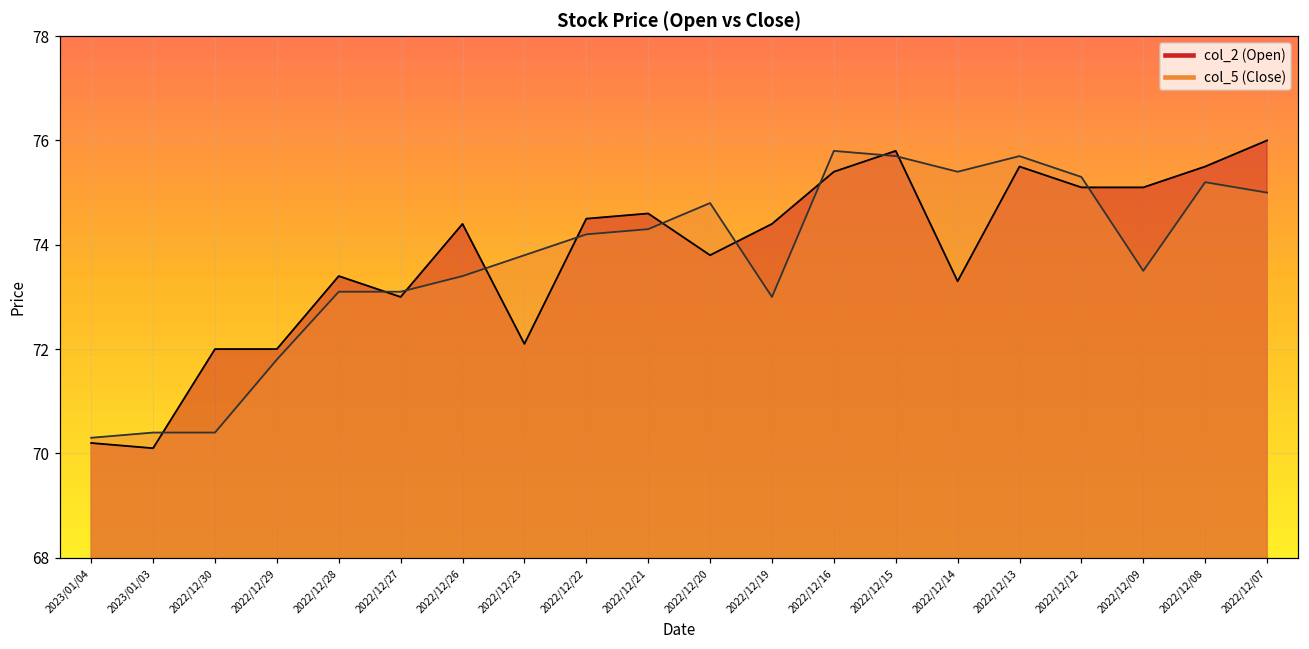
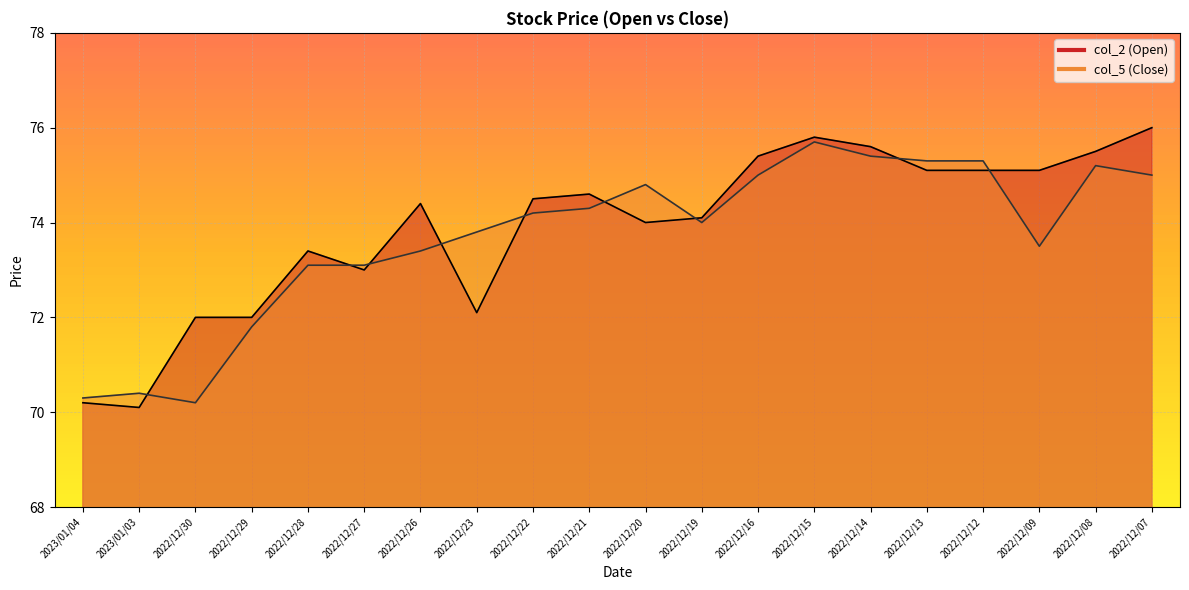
col_5 (Close), 2022/12/30: 70.4 -> 70.2
col_2 (Open), 2022/12/20: 73.8 -> 74.0
col_2 (Open), 2022/12/19: 74.4 -> 74.1
col_5 (Close), 2022/12/19: 73 -> 74
col_5 (Close), 2022/12/16: 75.8 -> 75.0
col_2 (Open), 2022/12/14: 73.3 -> 75.6
col_2 (Open), 2022/12/13: 75.5 -> 75.1
col_5 (Close), 2022/12/13: 75.7 -> 75.3
